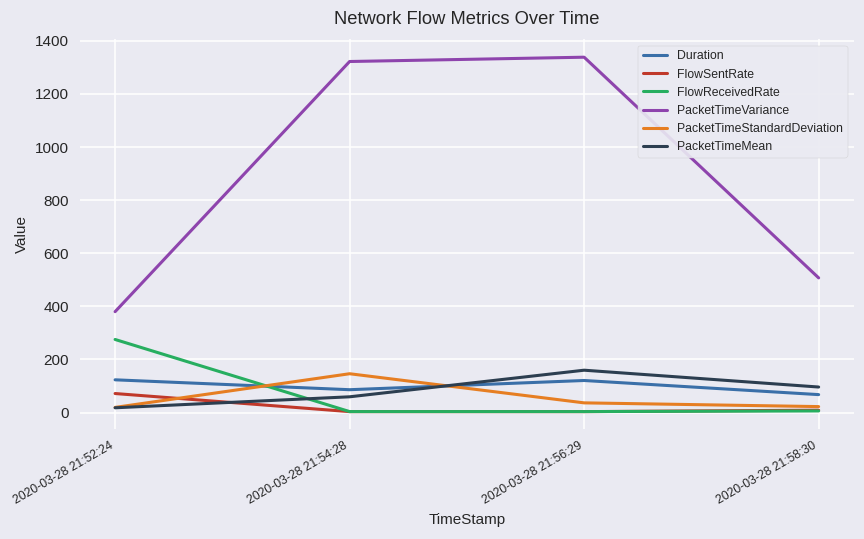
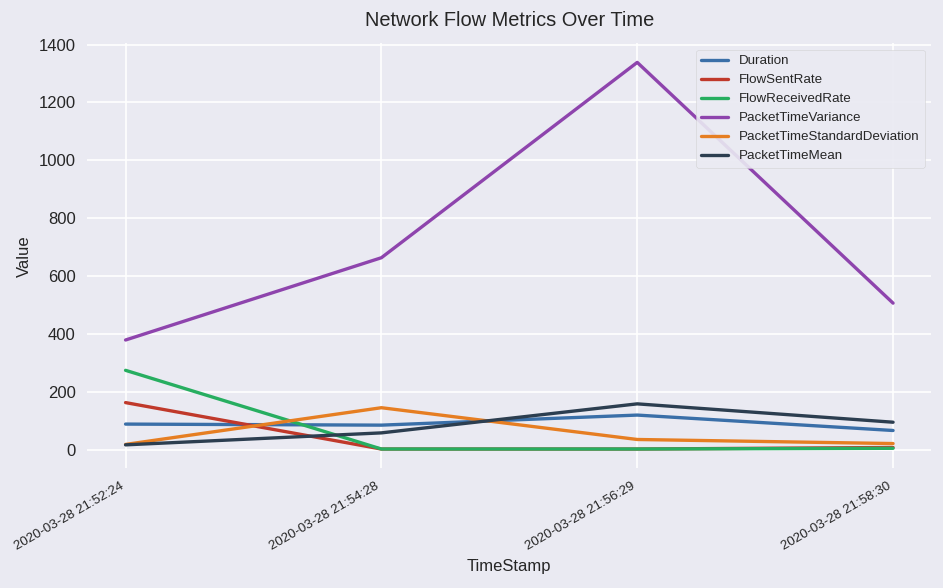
Duration, 2020-03-28 21:52:24: 120 -> 90
FlowSentRate, 2020-03-28 21:52:24: 70 -> 160
PacketTimeVariance, 2020-03-28 21:54:28: 1320 -> 660
